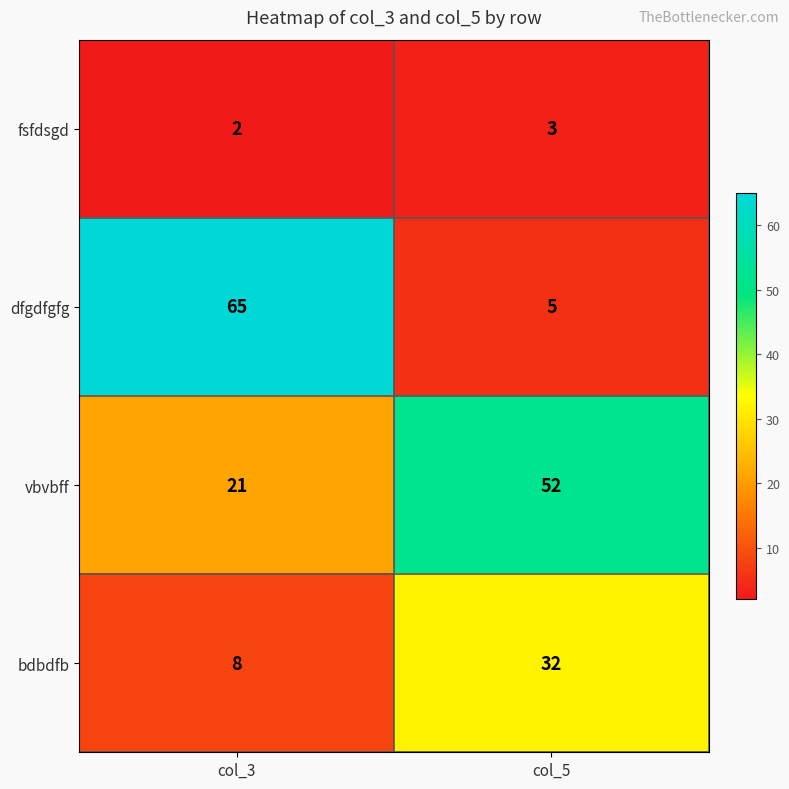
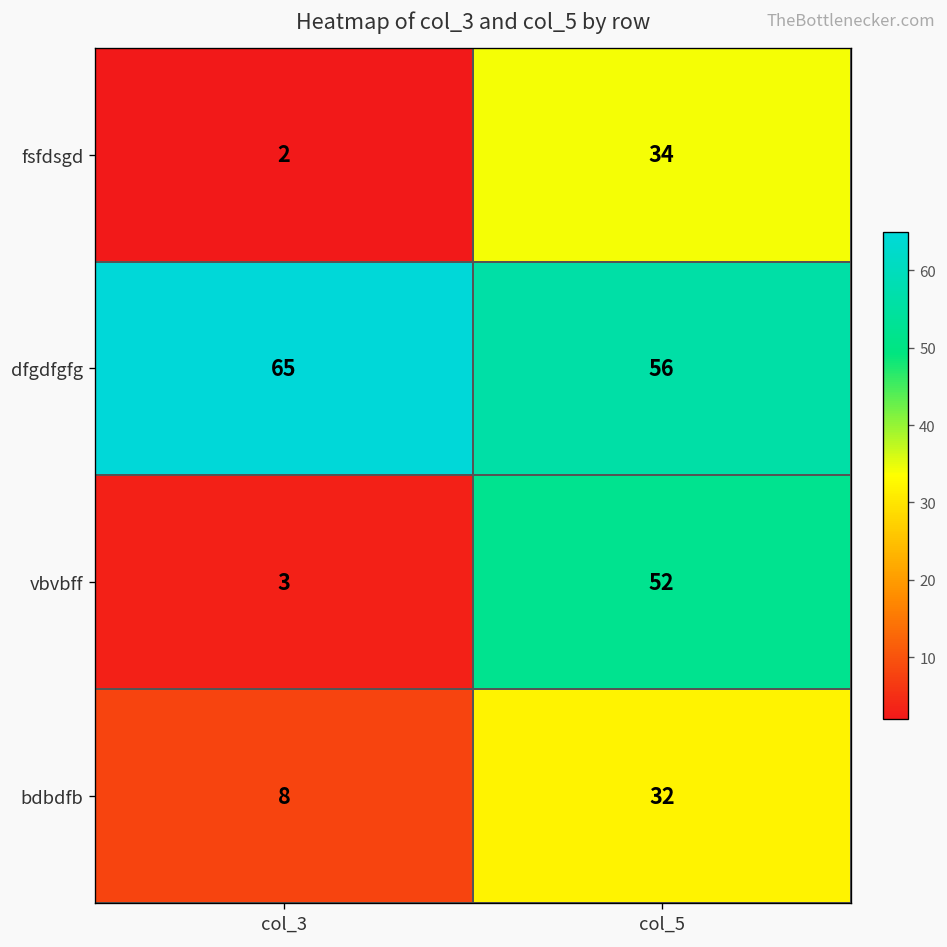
fsfdsgd, col_5: 3 -> 34
dfgdfgfg, col_5: 5 -> 56
vbvbff, col_3: 21 -> 3
